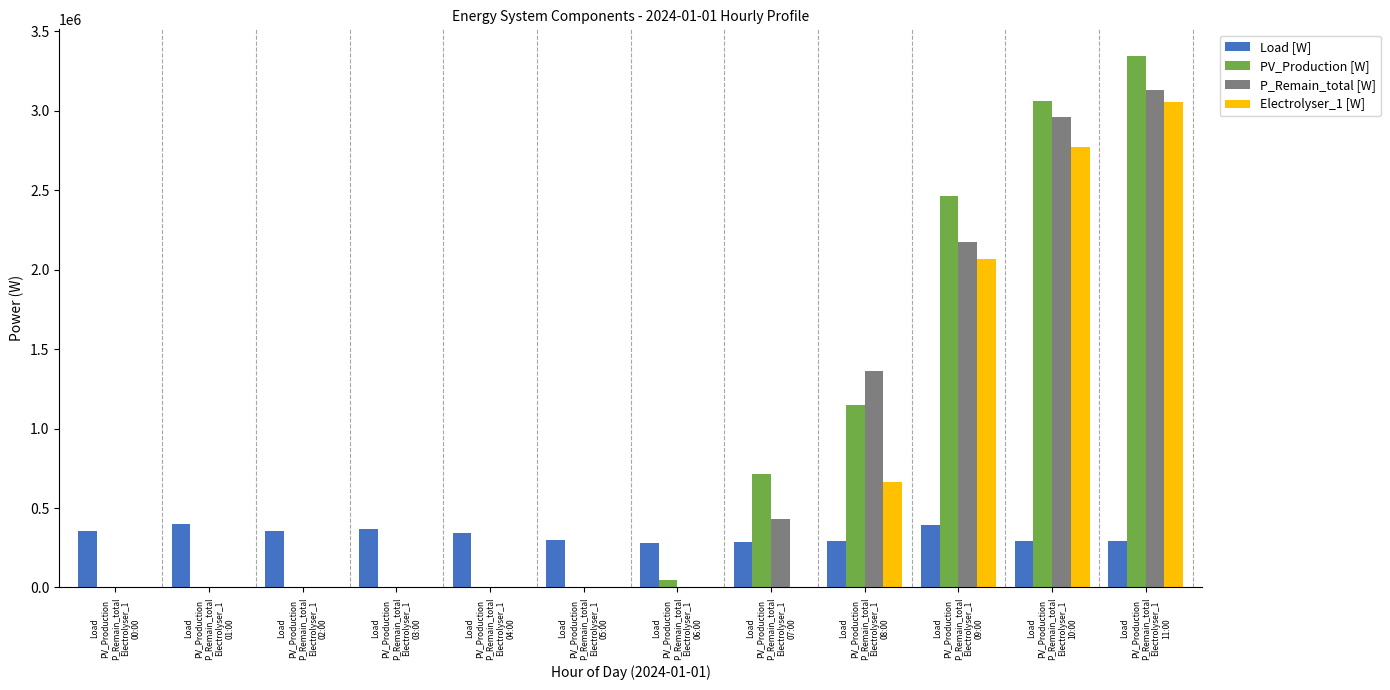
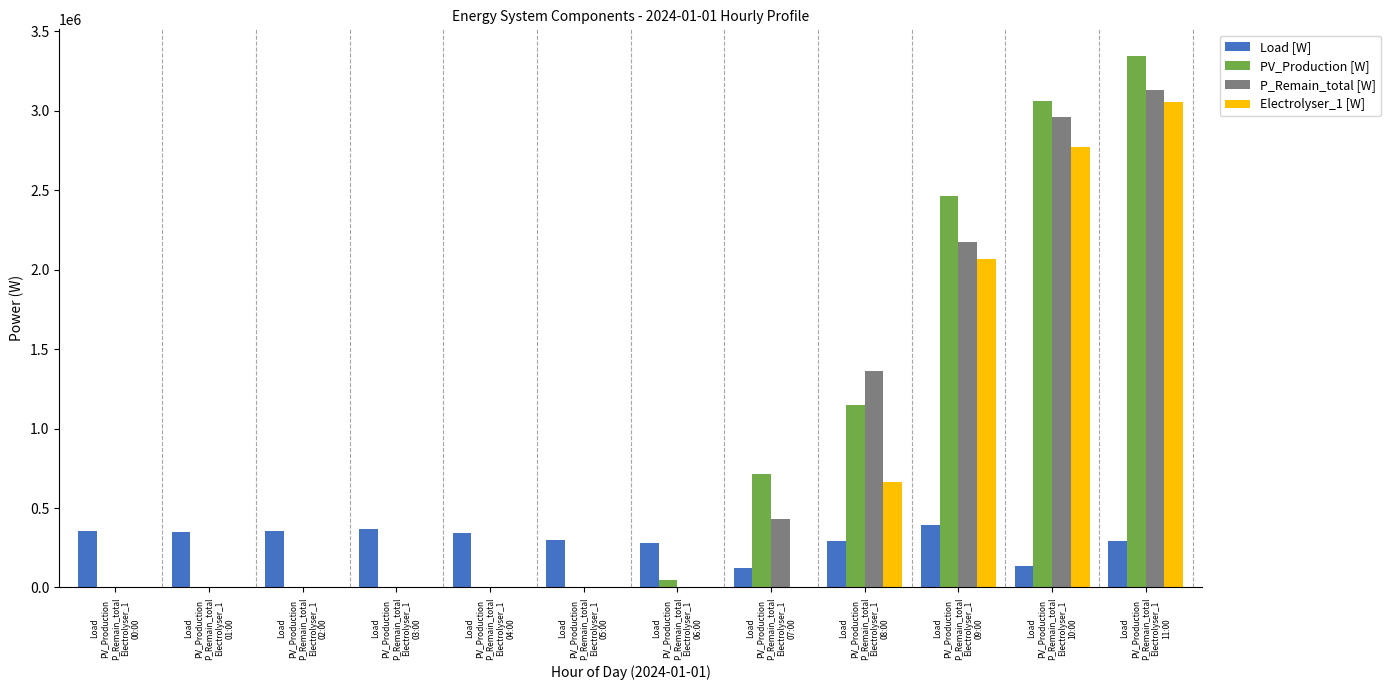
Load [W], Load PV_Production P_Remain_total Electrolyser_1 01:00: 400000 -> 350000
Load [W], Load PV_Production P_Remain_total Electrolyser_1 07:00: 290000 -> 120000
Load [W], Load PV_Production P_Remain_total Electrolyser_1 10:00: 290000 -> 130000
